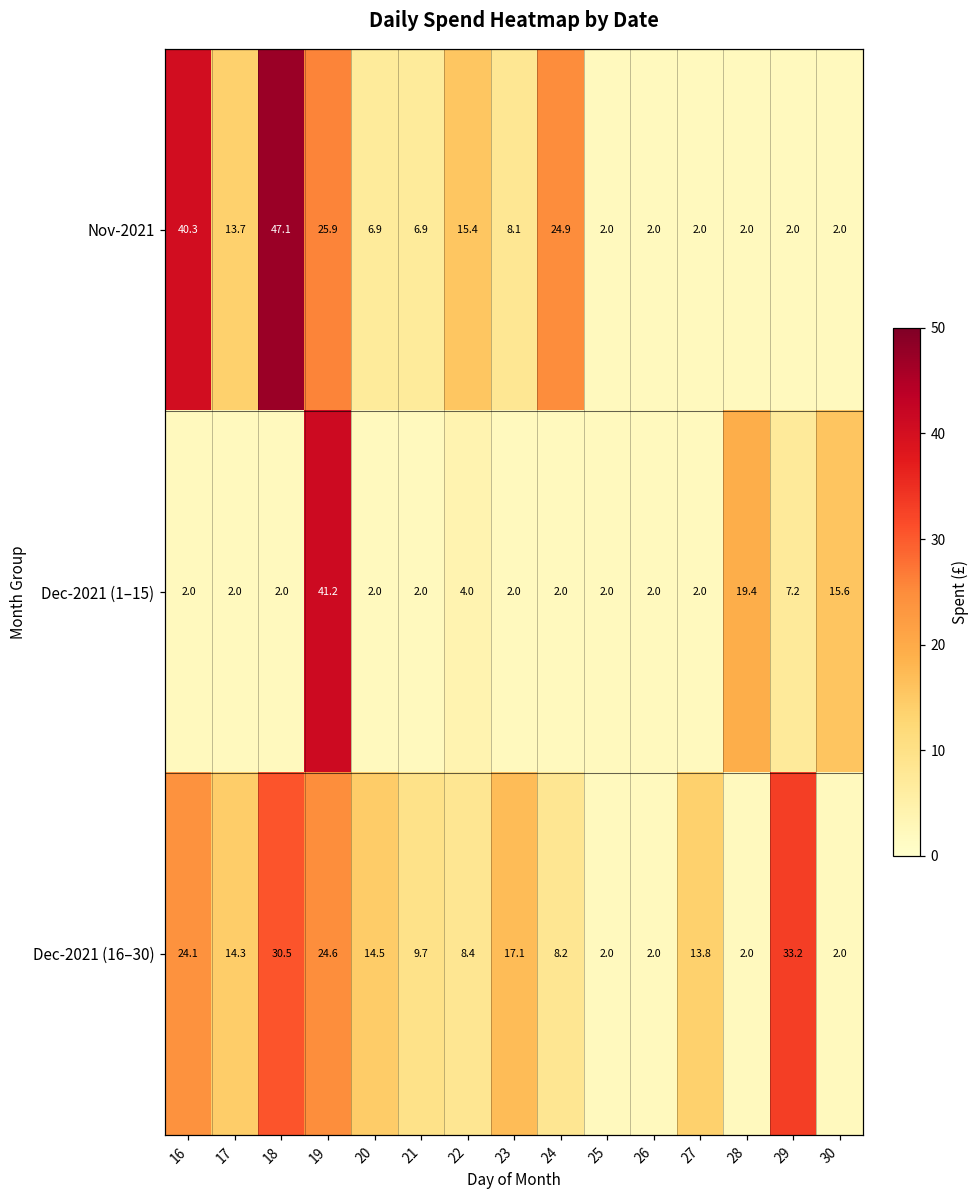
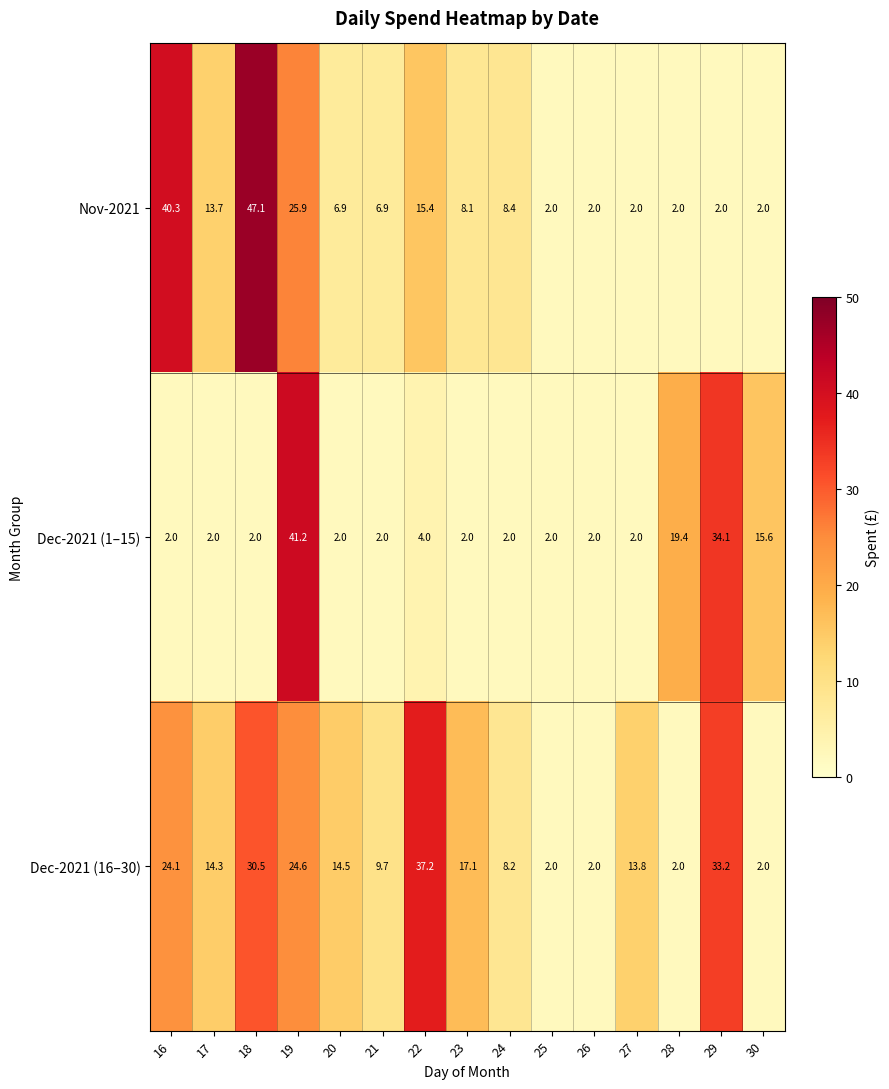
Nov-2021, 24: 24.9 -> 8.4
Dec-2021 (1–15), 29: 7.2 -> 34.1
Dec-2021 (16–30), 22: 8.4 -> 37.2
